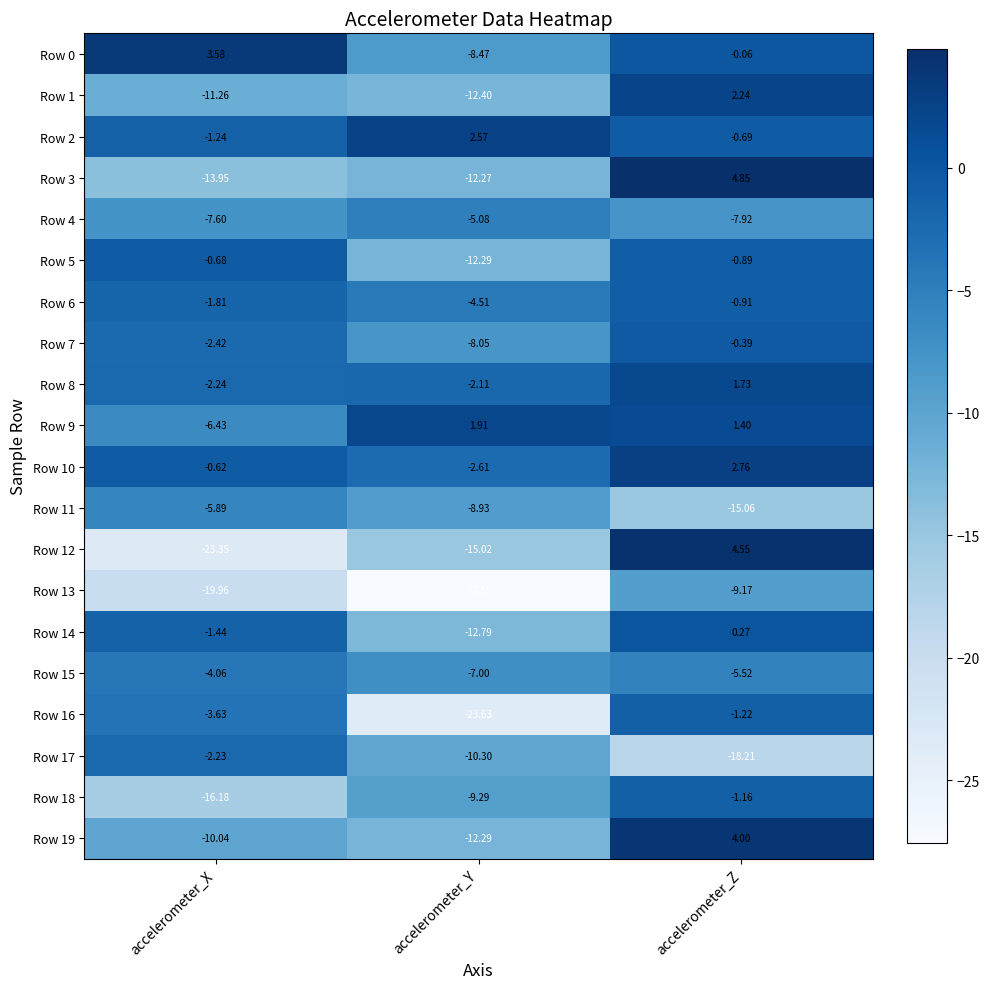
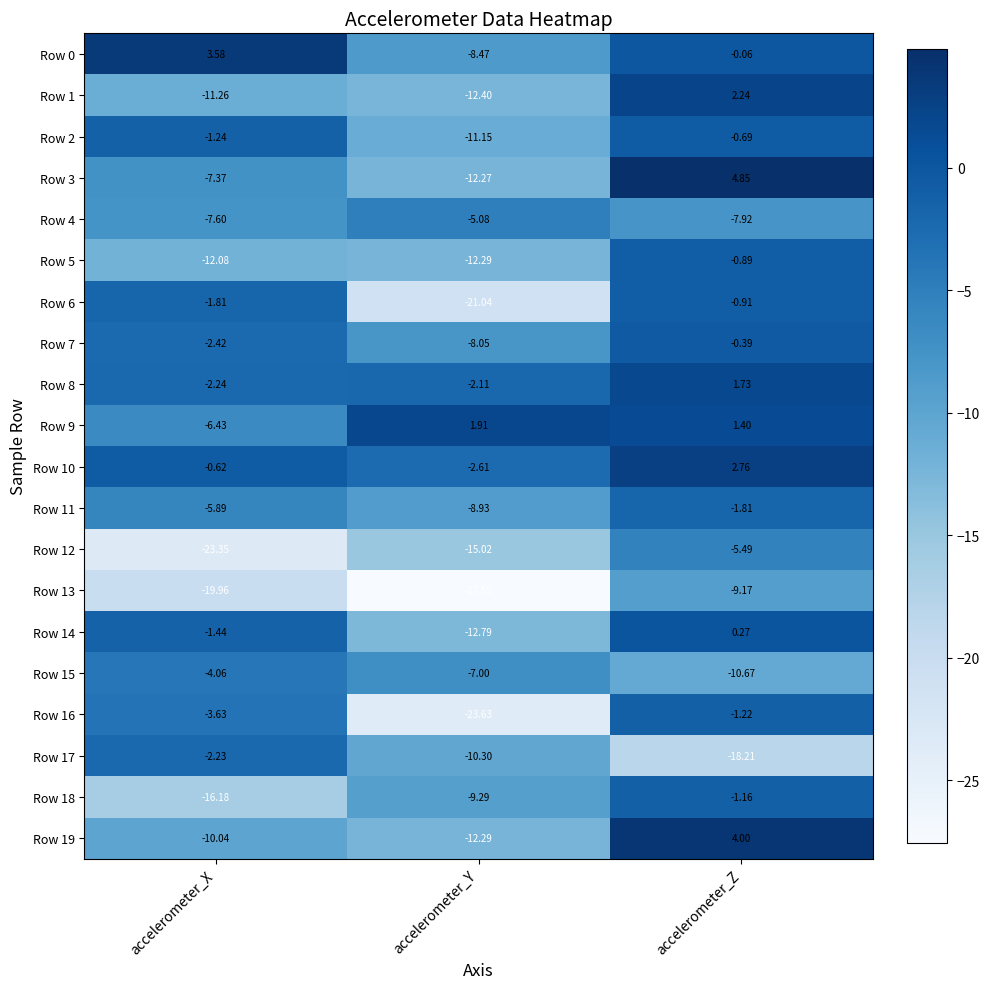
Row 2, accelerometer_Y: 2.57 -> -11.15
Row 3, accelerometer_X: -13.95 -> -7.37
Row 5, accelerometer_X: -0.68 -> -12.08
Row 6, accelerometer_Y: -4.51 -> -21.04
Row 11, accelerometer_Z: -15.06 -> -1.81
Row 12, accelerometer_Z: 4.55 -> -5.49
Row 15, accelerometer_Z: -5.52 -> -10.67
